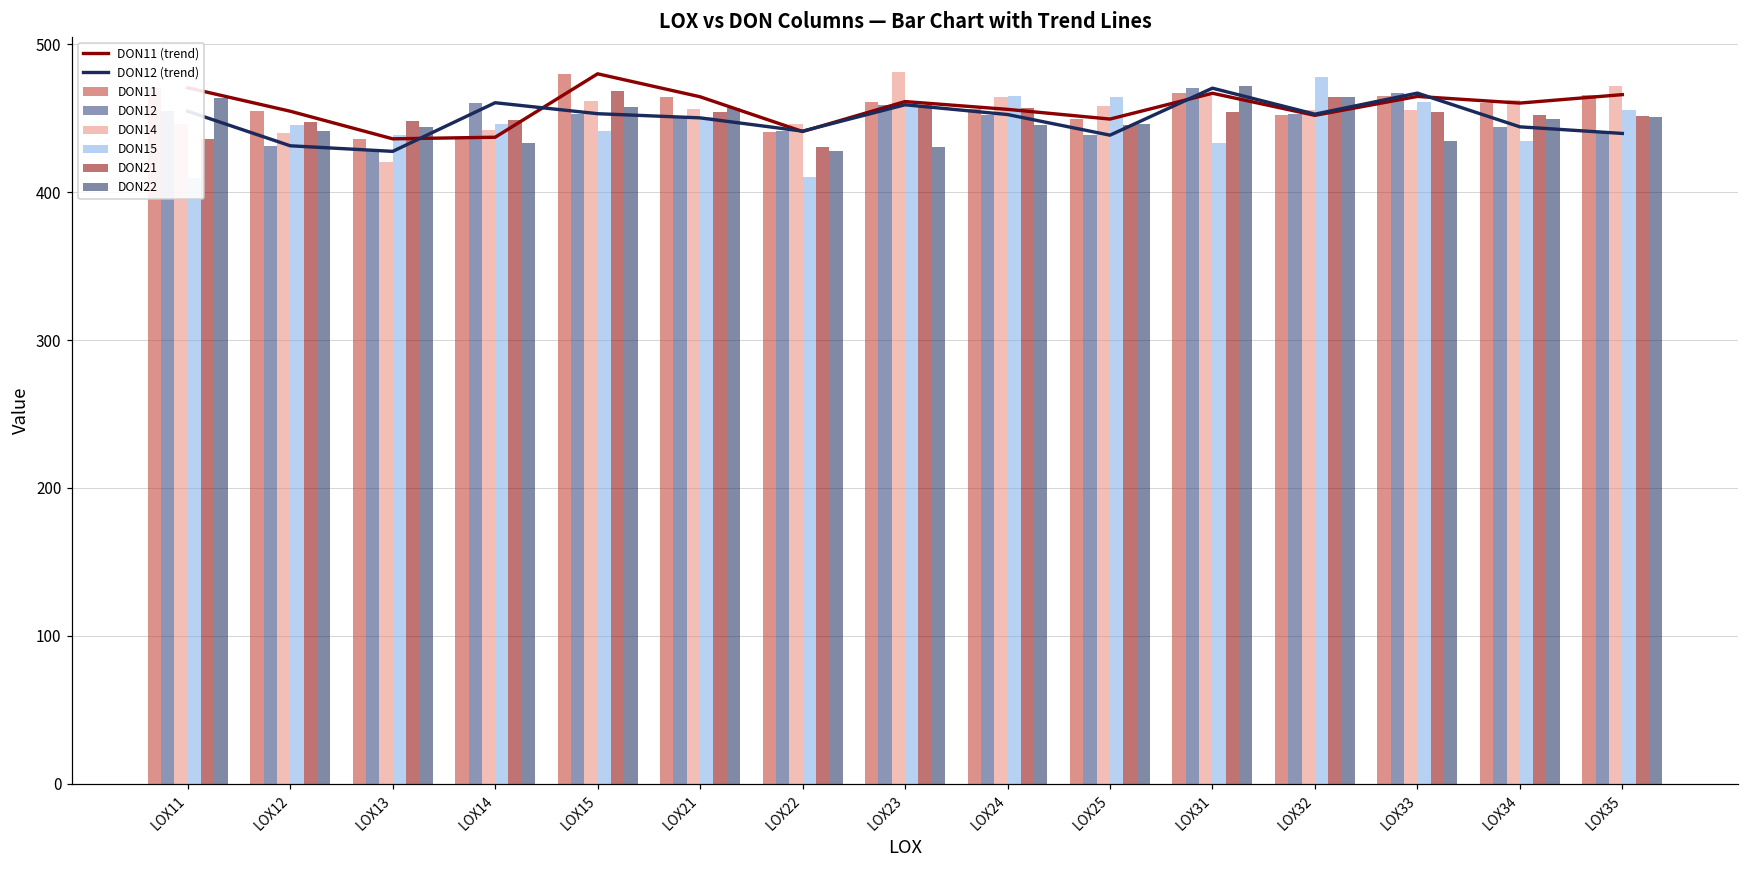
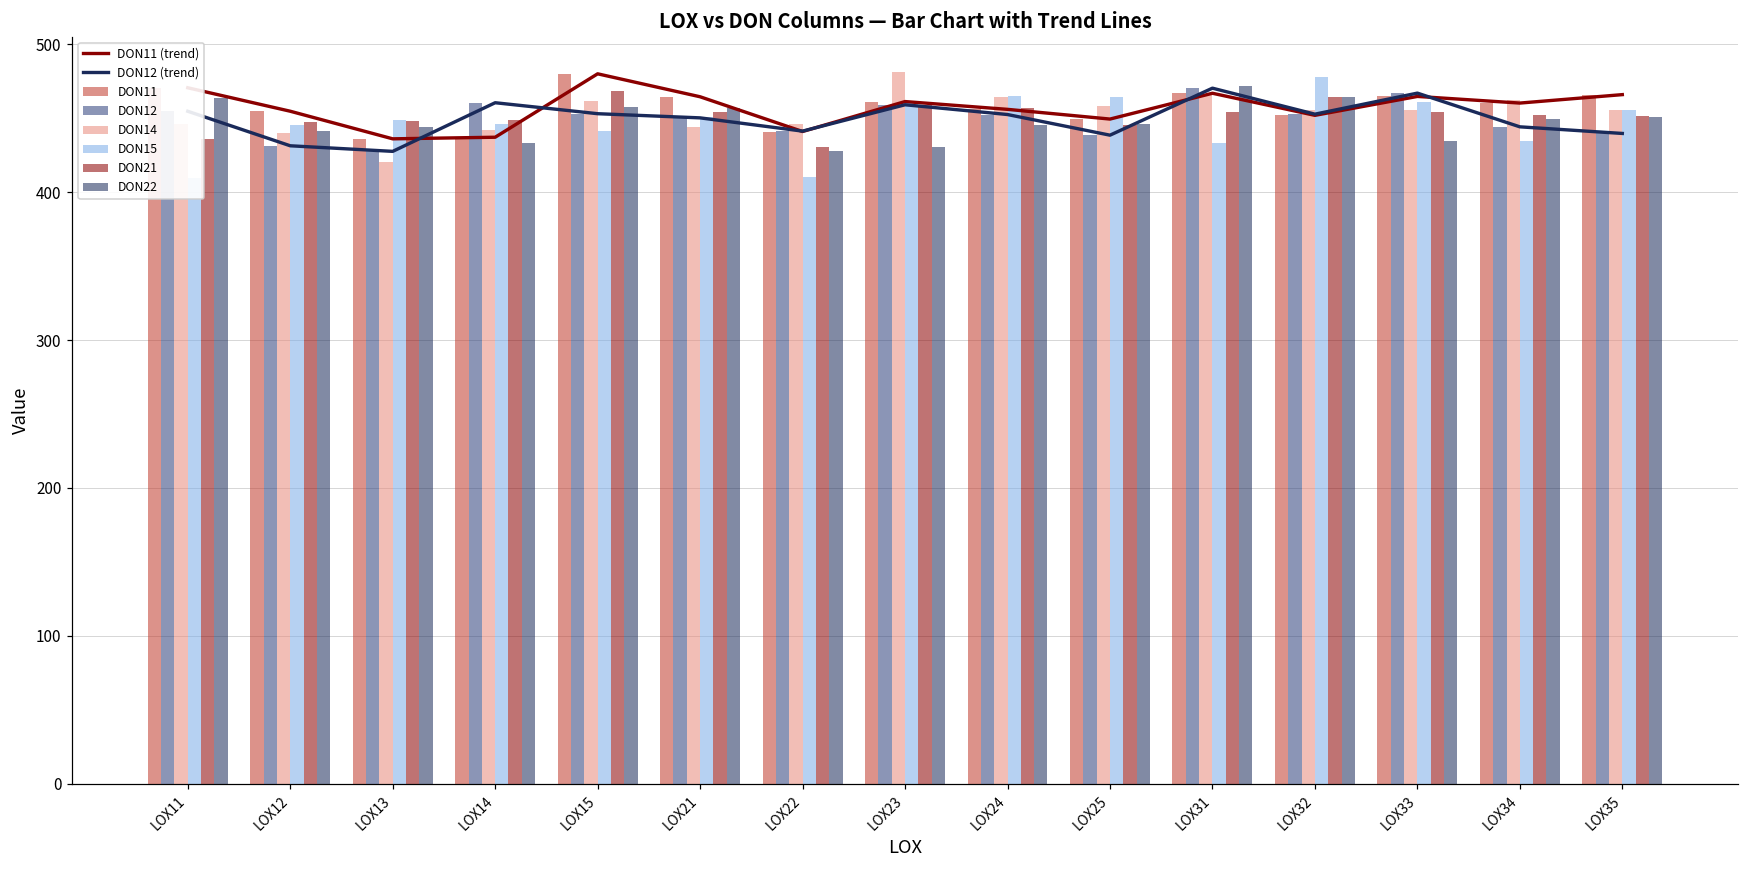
DON15, LOX13: 439 -> 449
DON14, LOX21: 456 -> 444
DON14, LOX35: 472 -> 456
